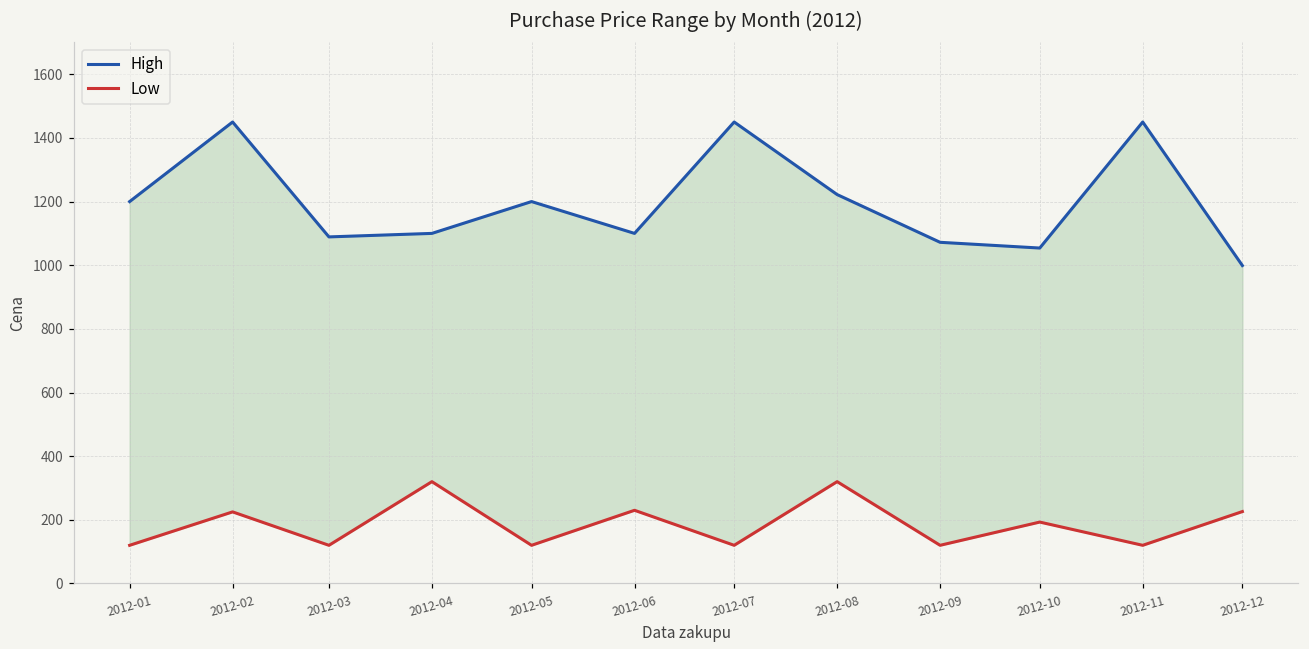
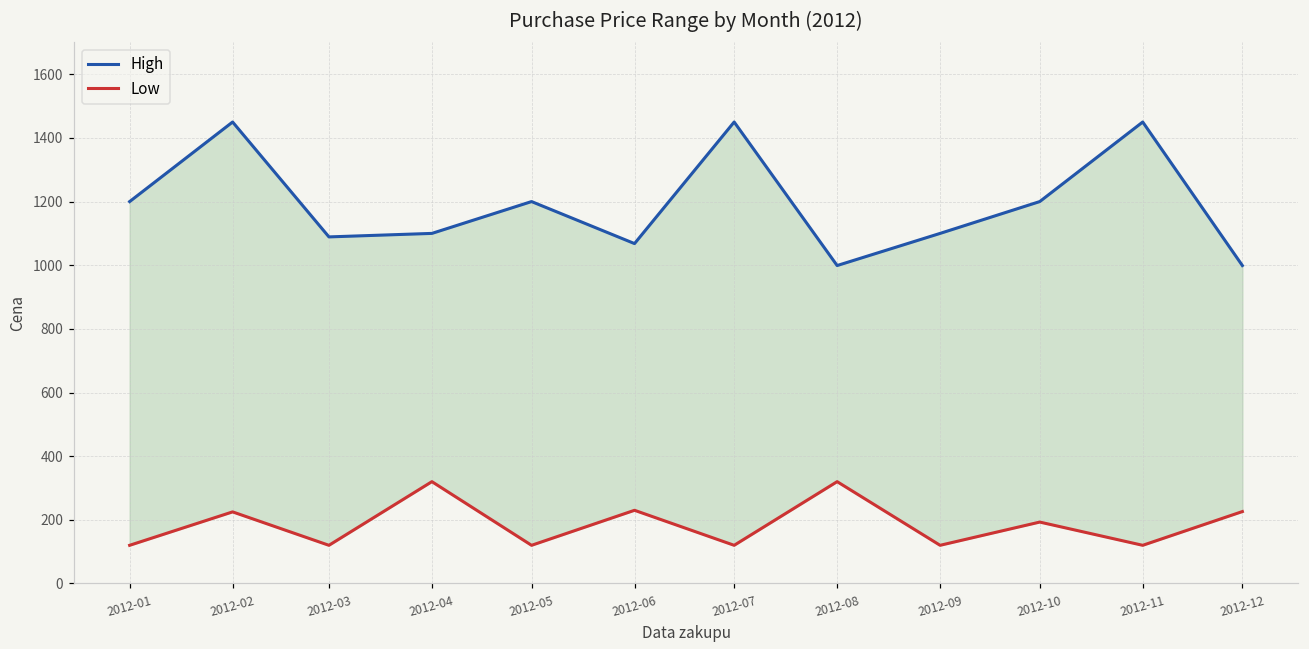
High, 2012-06: 1100 -> 1070
High, 2012-08: 1220 -> 1000
High, 2012-09: 1070 -> 1100
High, 2012-10: 1050 -> 1200
